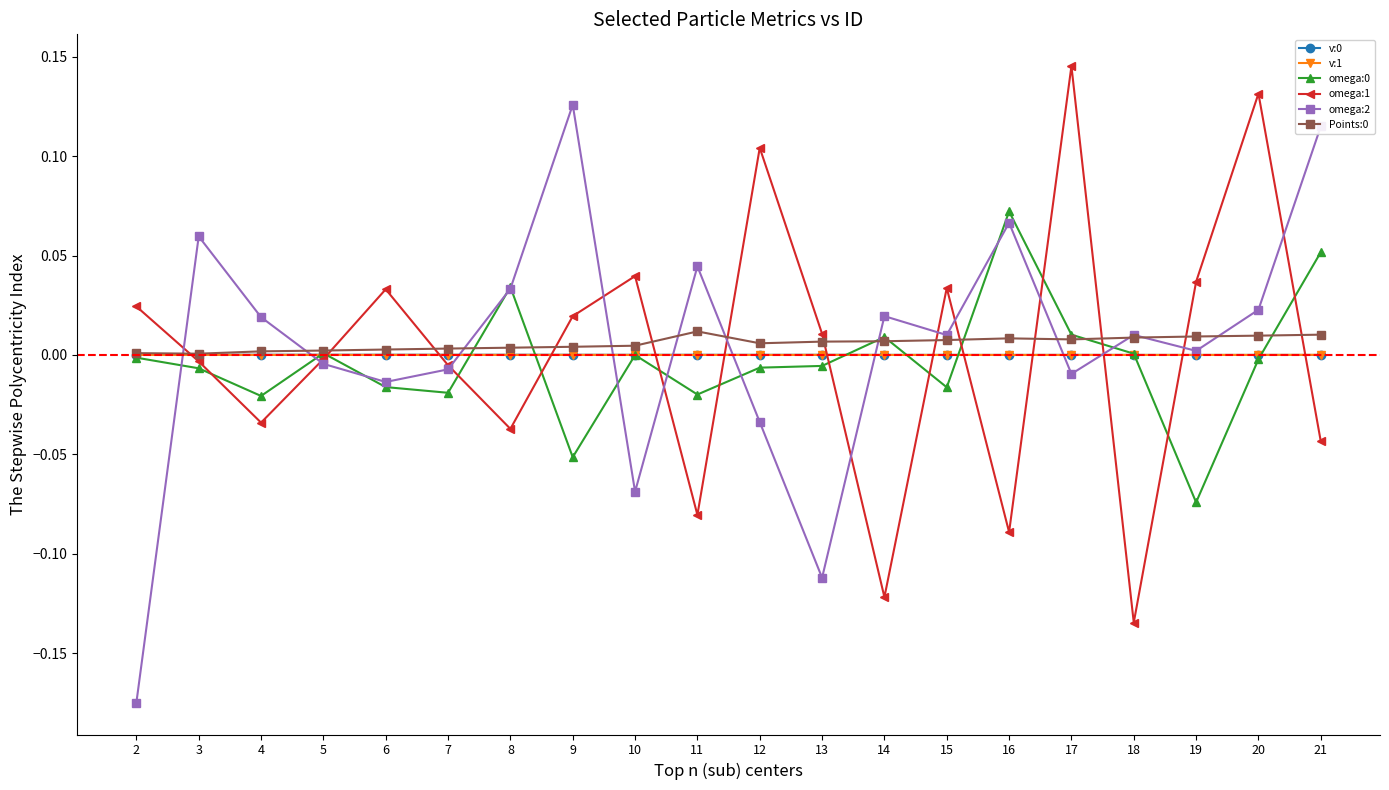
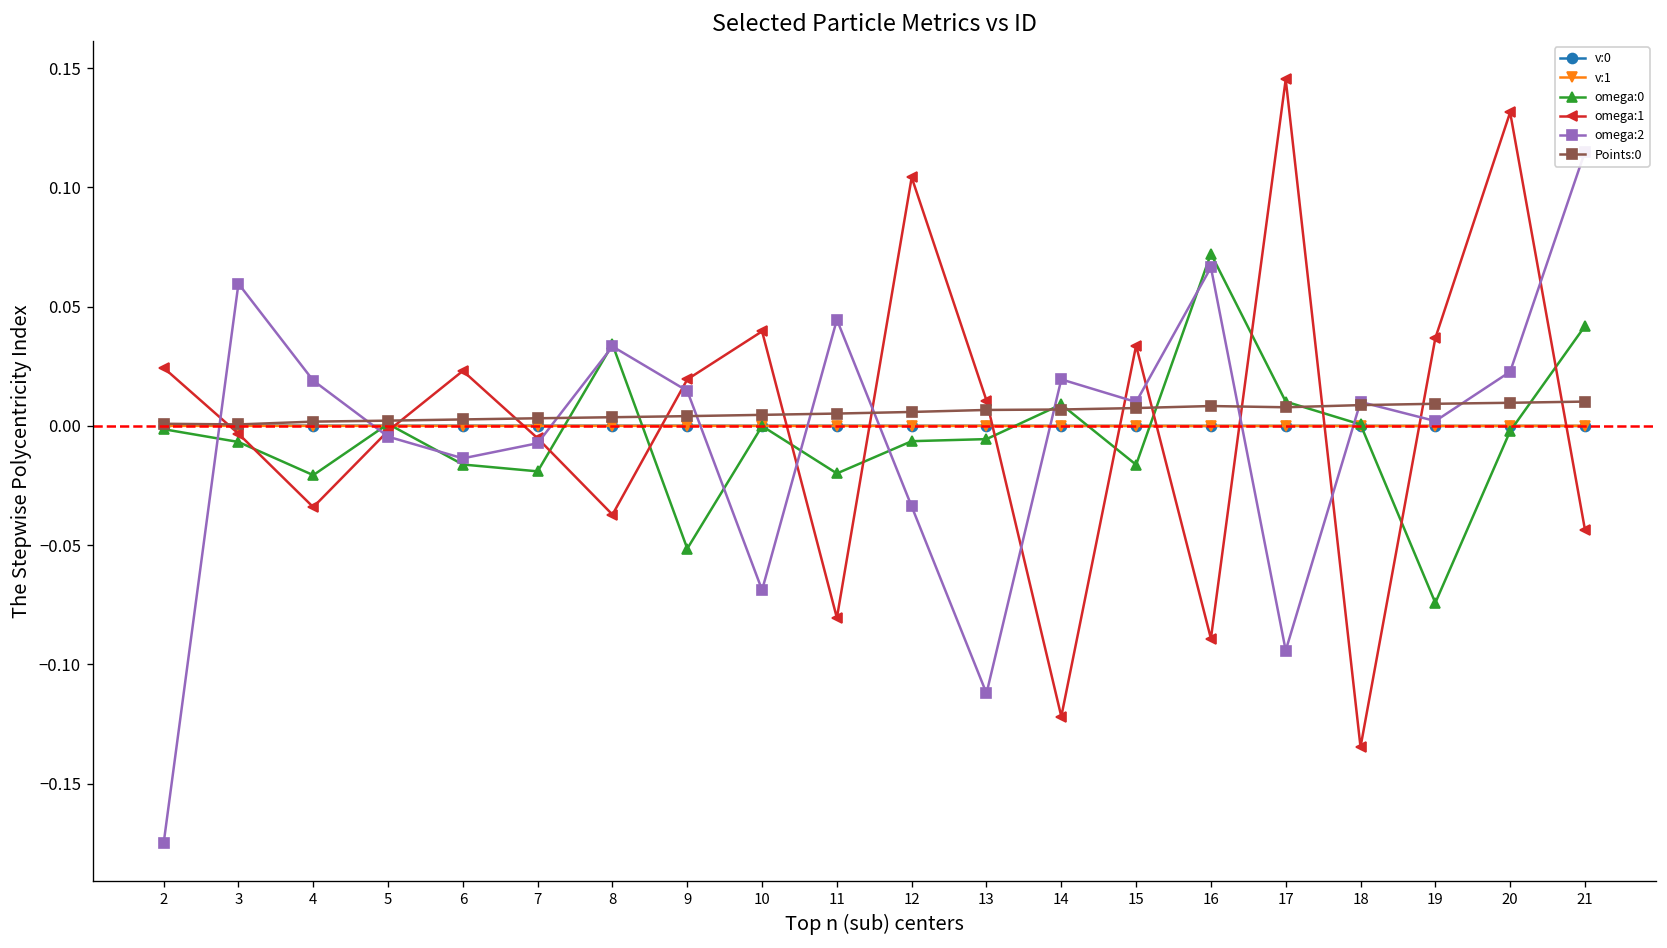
omega:1, 6: 0.033 -> 0.023
omega:2, 9: 0.126 -> 0.015
Points:0, 11: 0.012 -> 0.005
omega:2, 17: -0.010 -> -0.094
omega:0, 21: 0.052 -> 0.042
